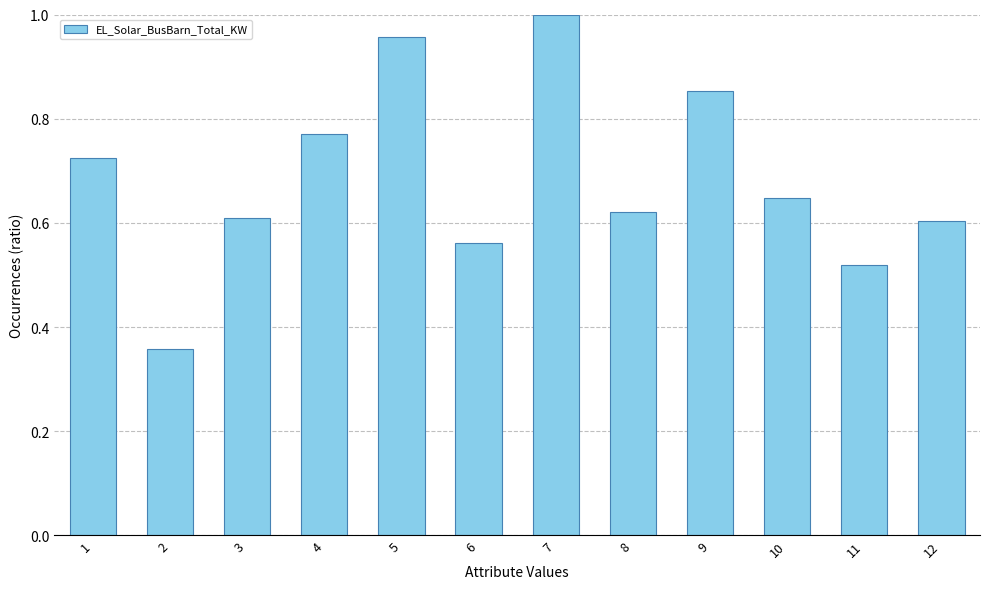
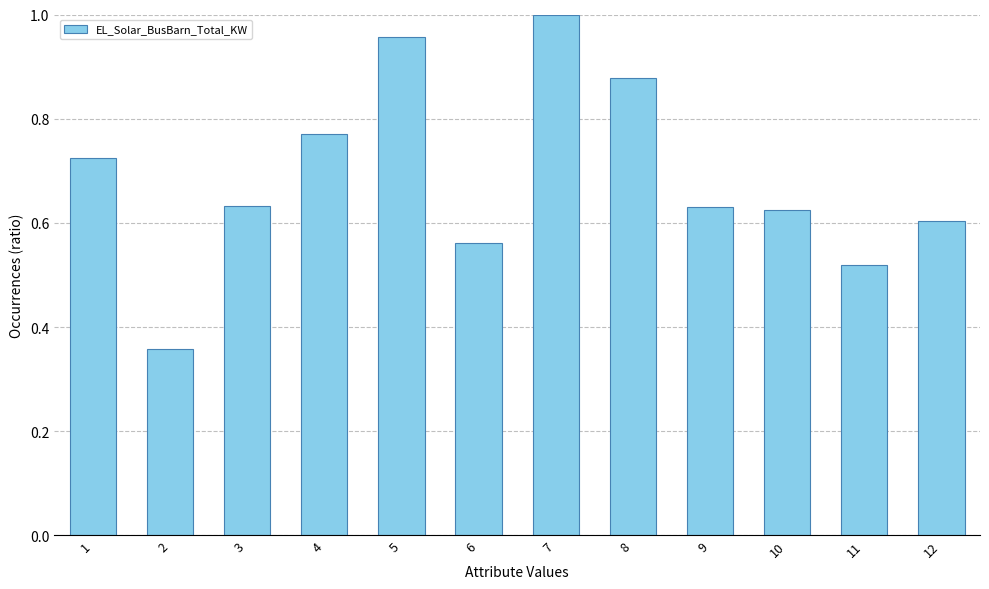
3: 0.61 -> 0.63
8: 0.62 -> 0.88
9: 0.85 -> 0.63
10: 0.65 -> 0.63
